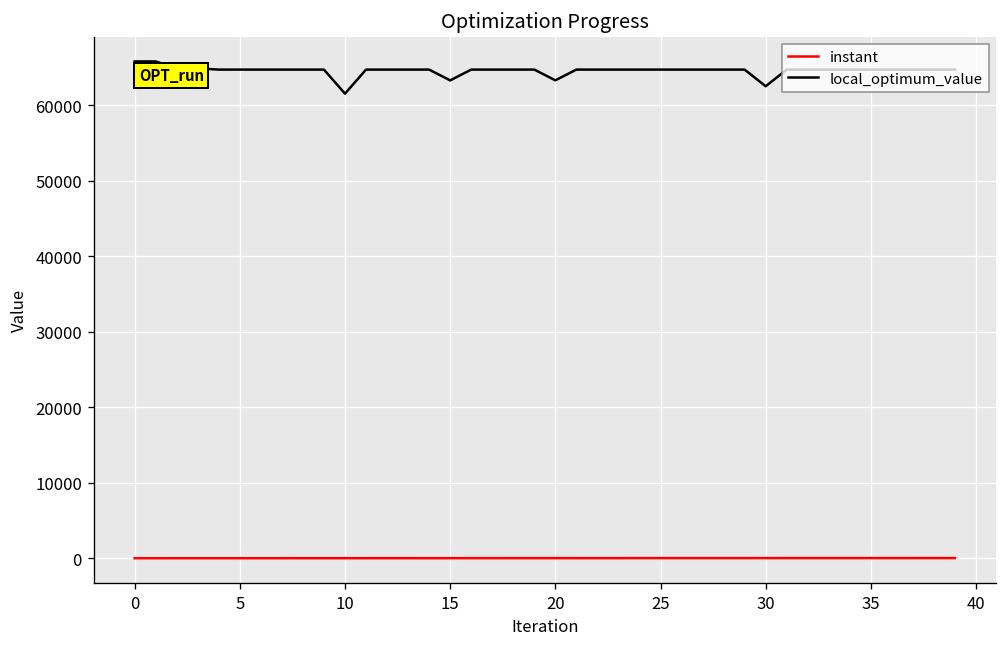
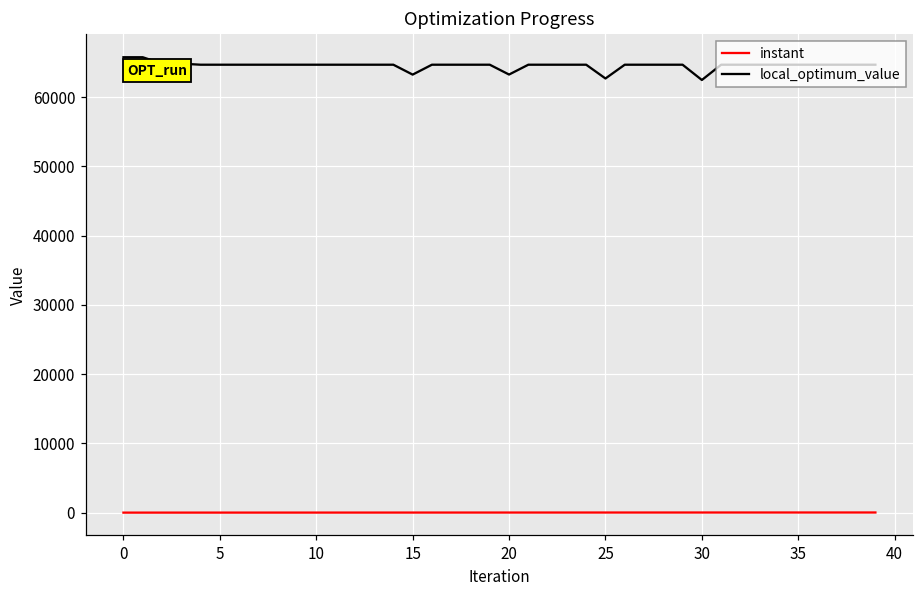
local_optimum_value, 10: 62000 -> 65000
local_optimum_value, 25: 65000 -> 63000
